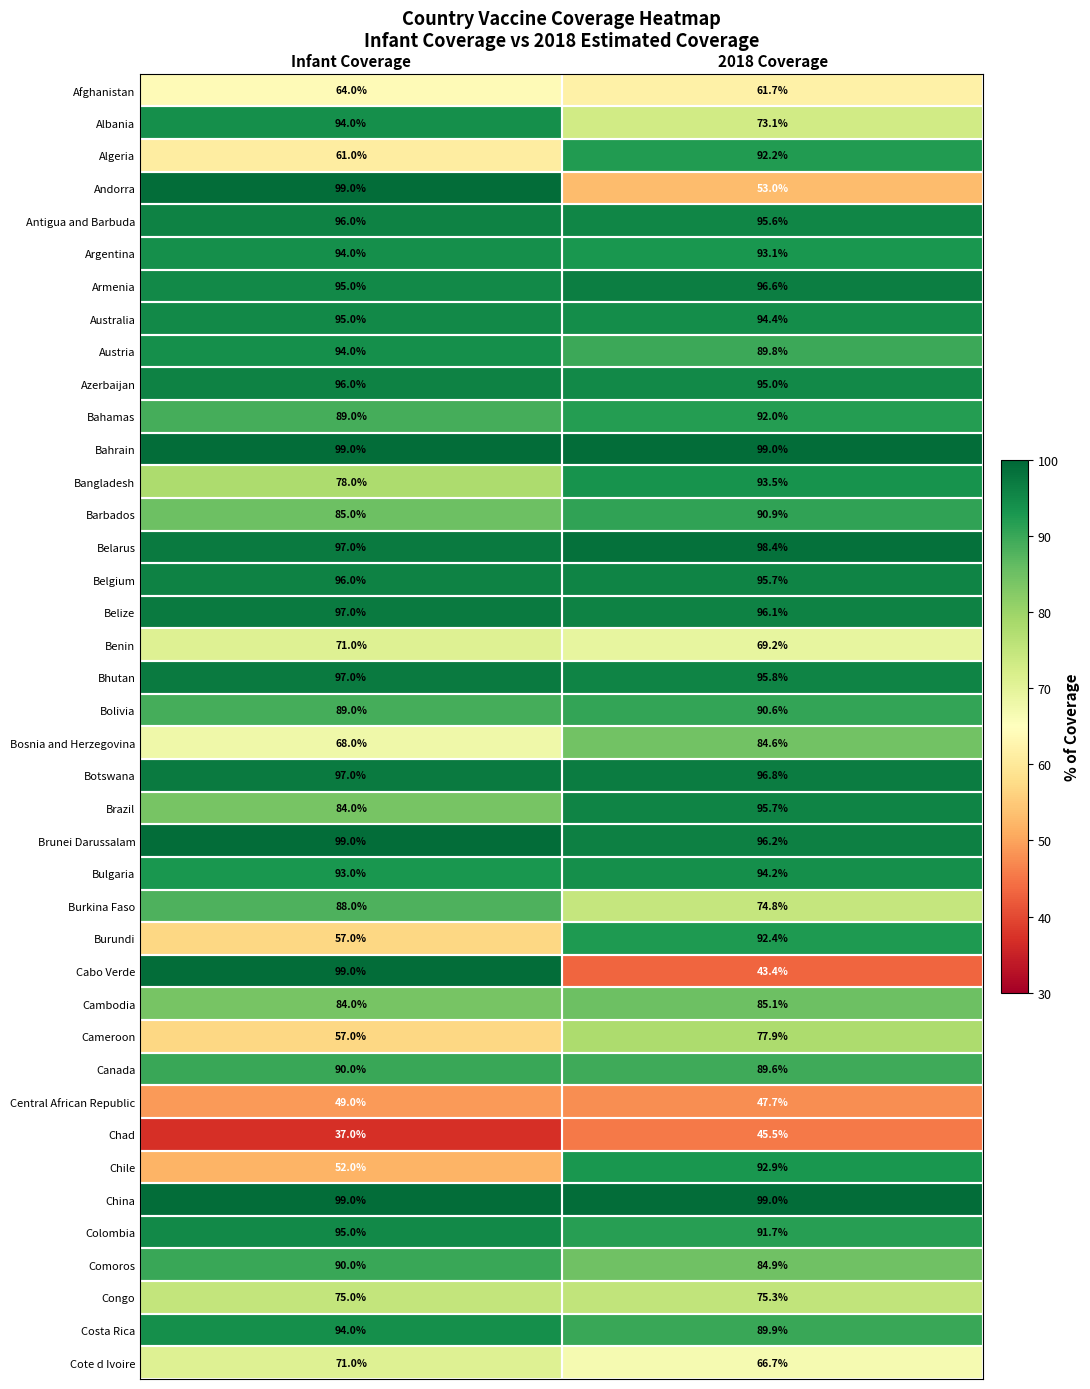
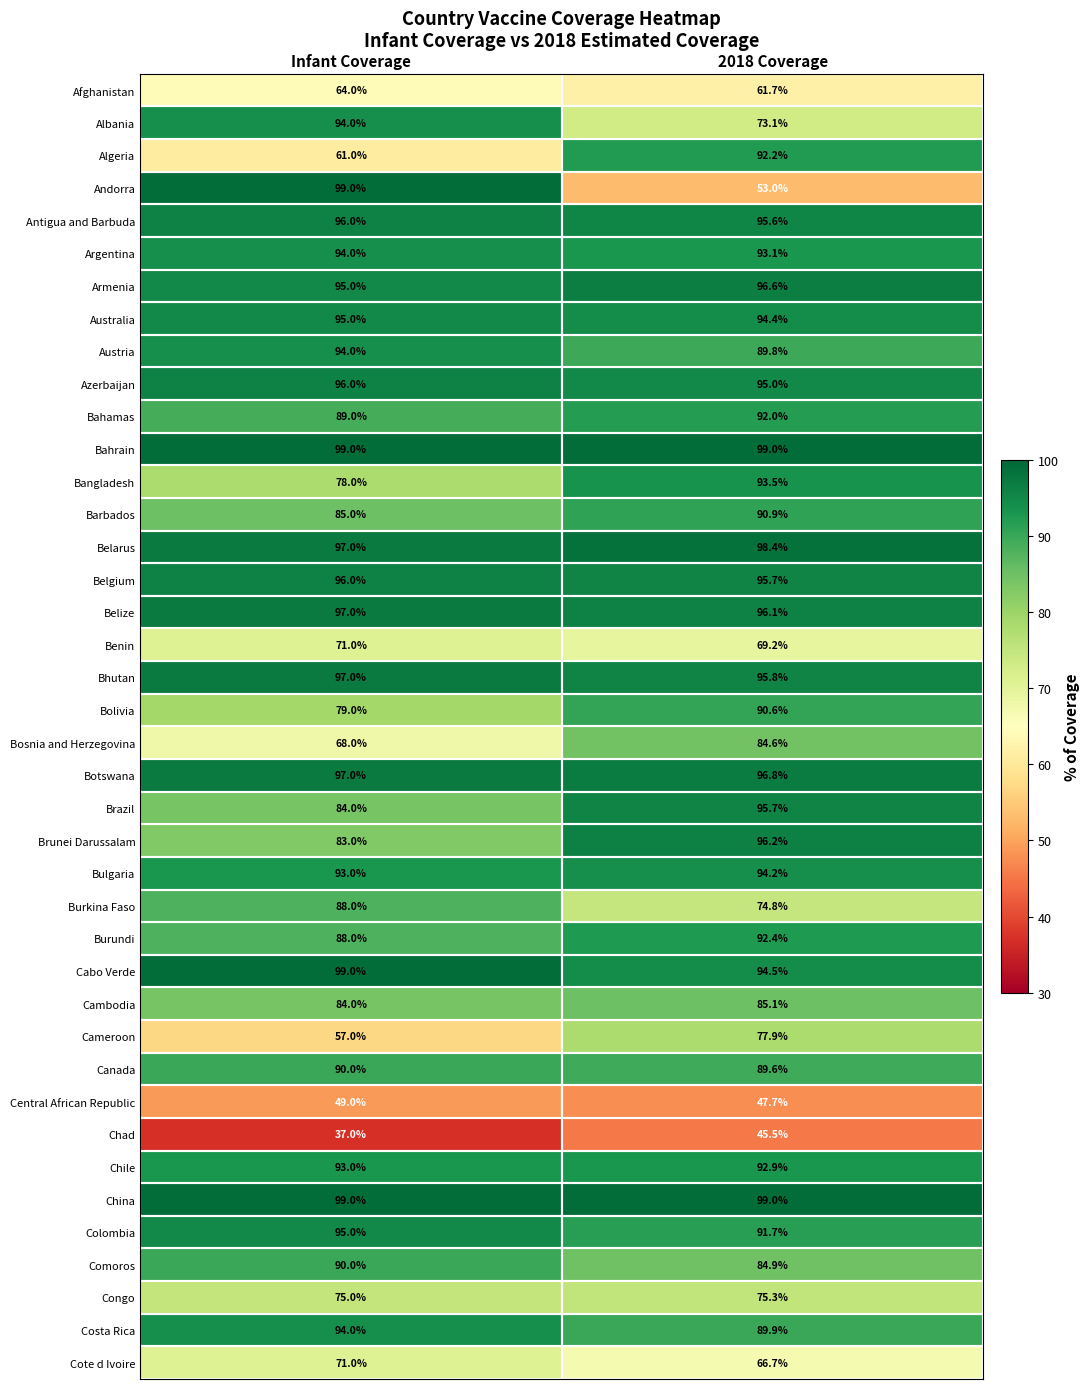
Bolivia, Infant Coverage: 89.0% -> 79.0%
Brunei Darussalam, Infant Coverage: 99.0% -> 83.0%
Burundi, Infant Coverage: 57.0% -> 88.0%
Cabo Verde, 2018 Coverage: 43.4% -> 94.5%
Chile, Infant Coverage: 52.0% -> 93.0%
